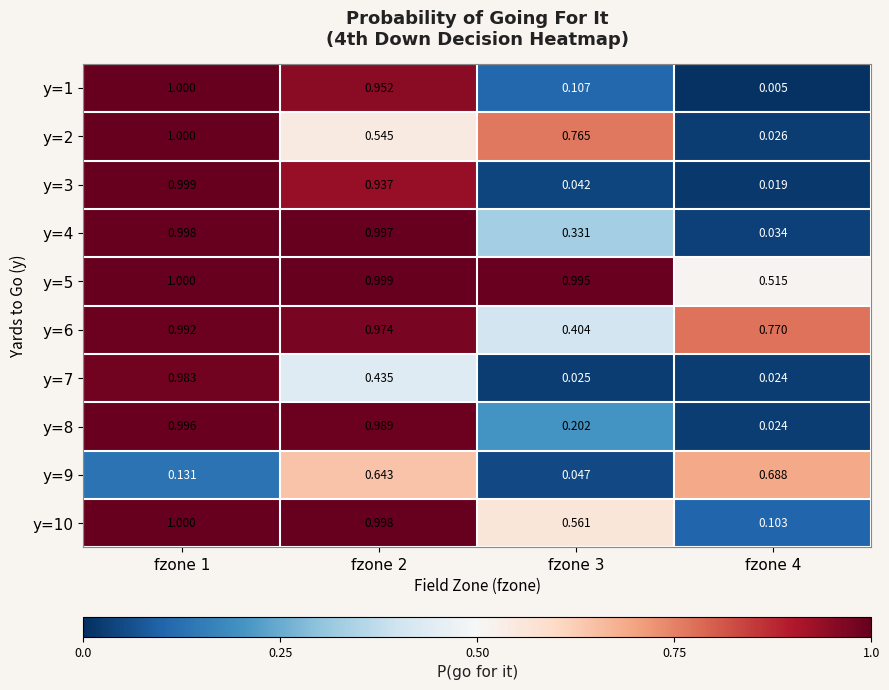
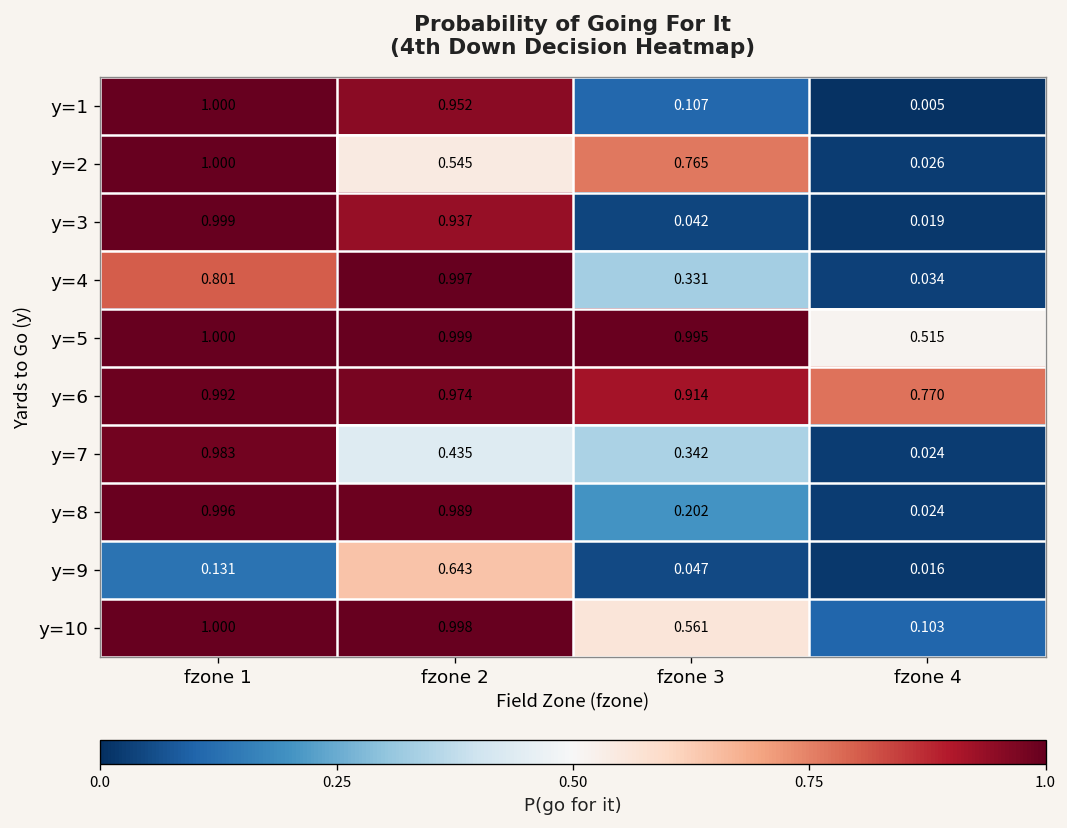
y=4, fzone 1: 0.998 -> 0.801
y=6, fzone 3: 0.404 -> 0.914
y=7, fzone 3: 0.025 -> 0.342
y=9, fzone 4: 0.688 -> 0.016
